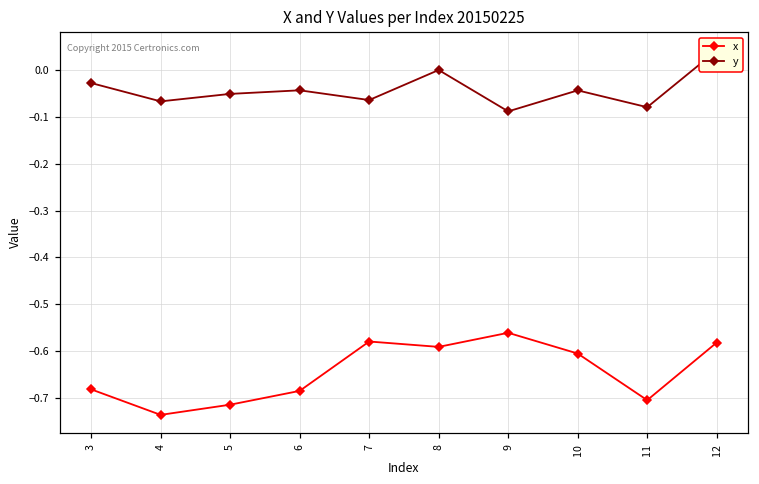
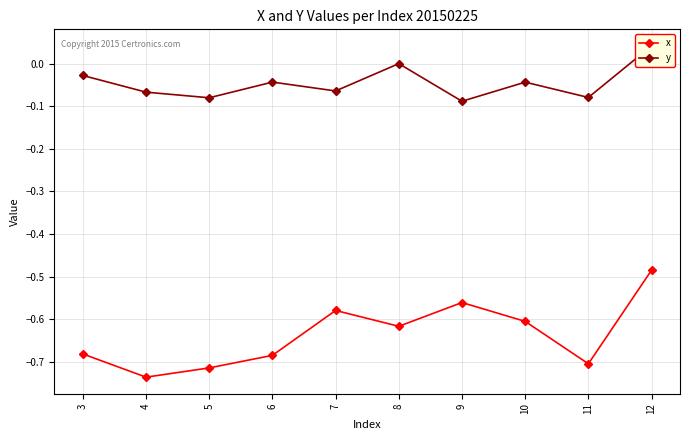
y, 5: -0.05 -> -0.08
x, 8: -0.59 -> -0.62
x, 12: -0.58 -> -0.48
